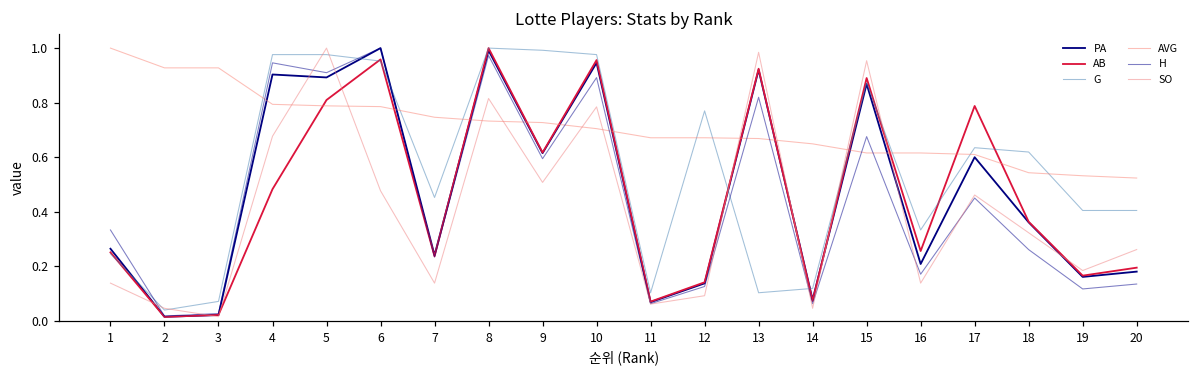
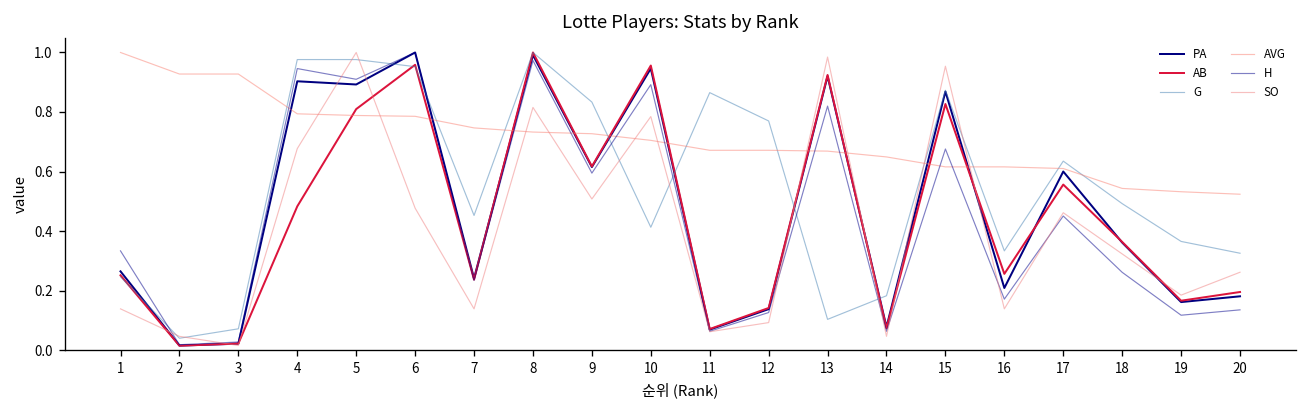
G, 9: 0.99 -> 0.83
G, 10: 0.98 -> 0.41
G, 11: 0.10 -> 0.87
G, 14: 0.12 -> 0.18
AB, 15: 0.89 -> 0.83
AB, 17: 0.79 -> 0.56
G, 18: 0.62 -> 0.49
G, 19: 0.40 -> 0.37
G, 20: 0.40 -> 0.33
